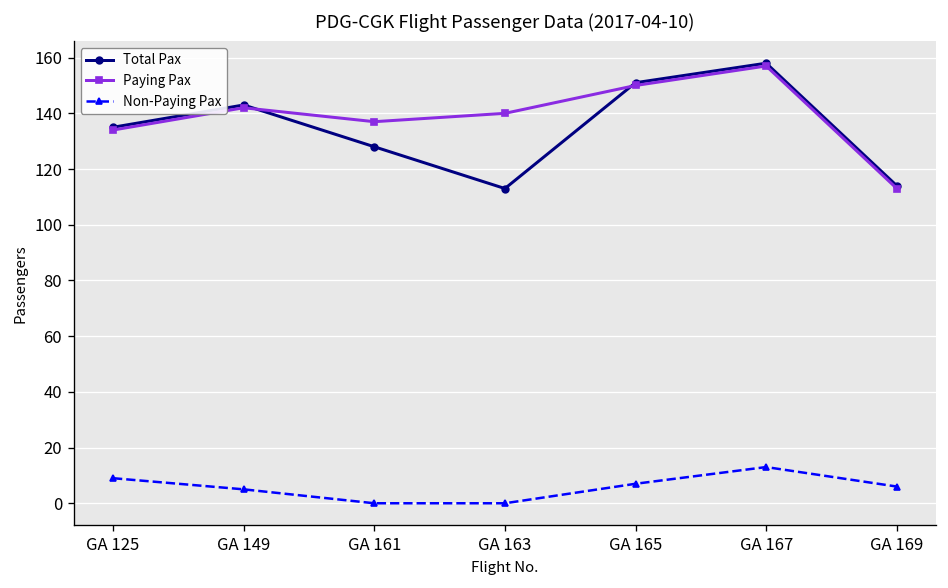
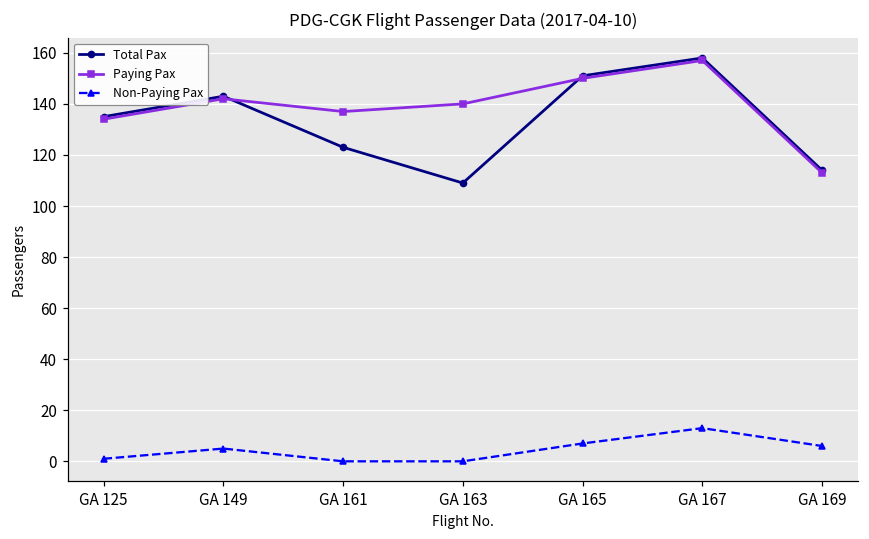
Non-Paying Pax, GA 125: 9 -> 1
Total Pax, GA 161: 128 -> 123
Total Pax, GA 163: 113 -> 109
